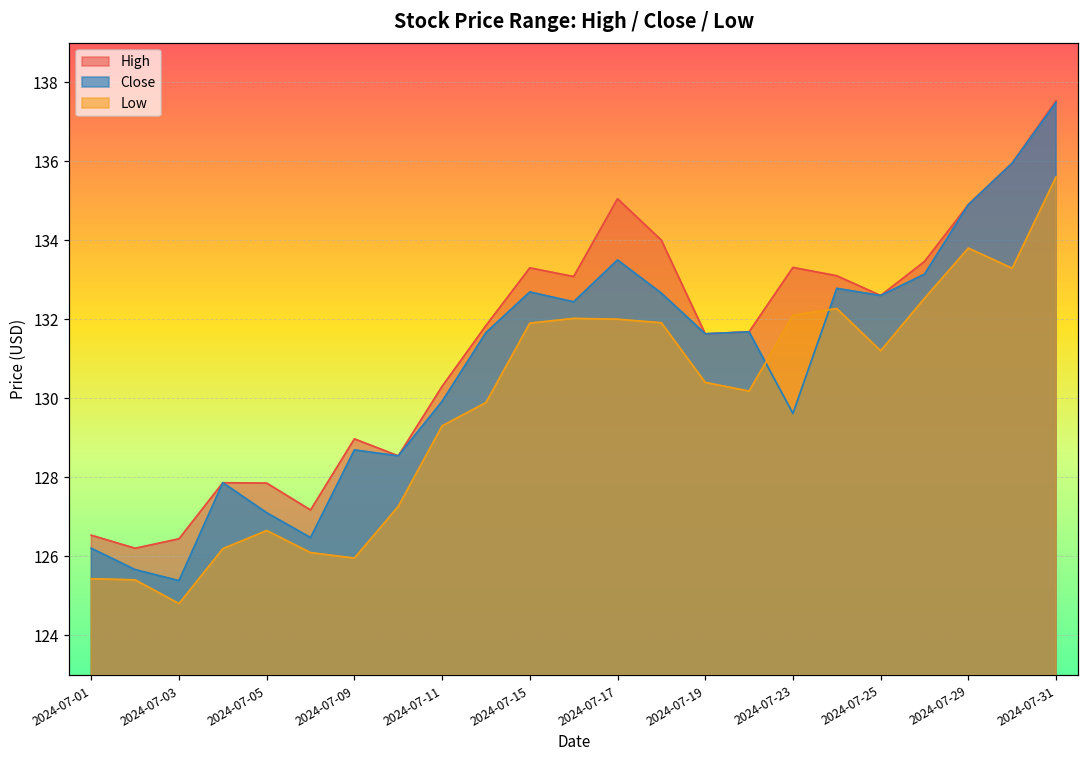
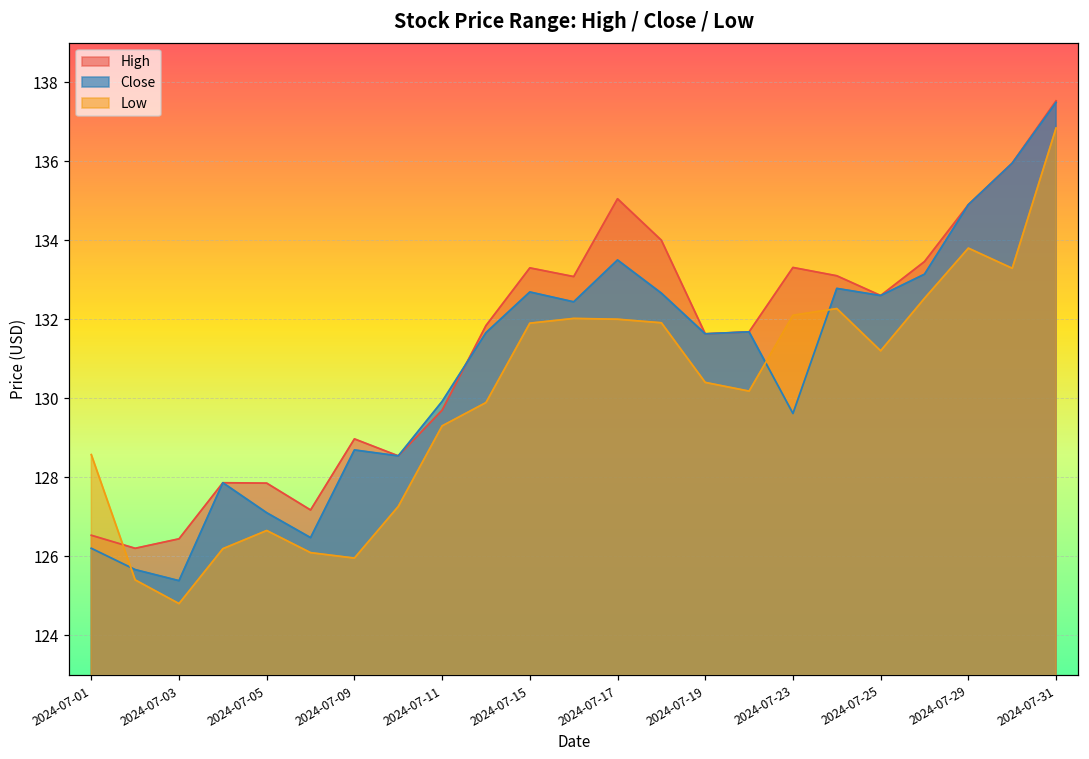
Low, 2024-07-01: 125.4 -> 128.6
High, 2024-07-11: 130.3 -> 129.7
Low, 2024-07-31: 135.6 -> 136.8
